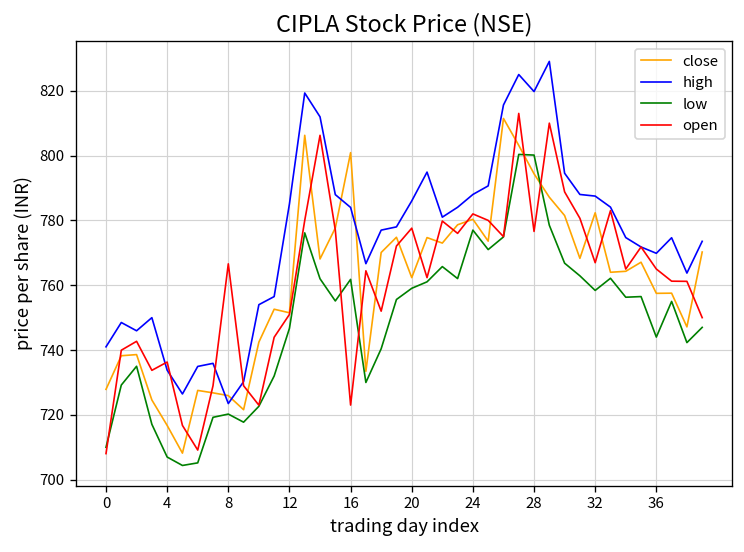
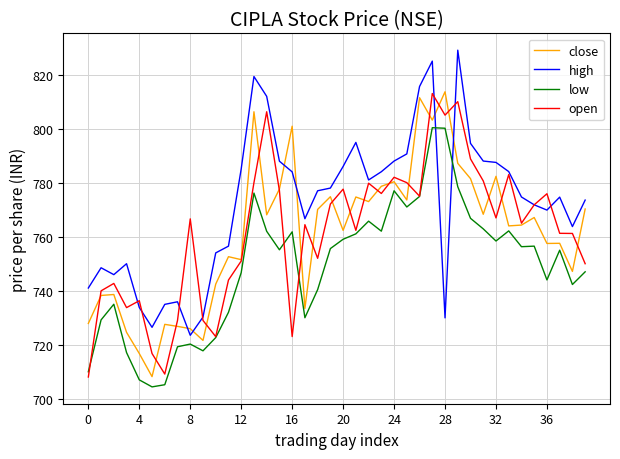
close, 28: 794 -> 814
high, 28: 820 -> 730
open, 28: 777 -> 805
open, 36: 765 -> 776
